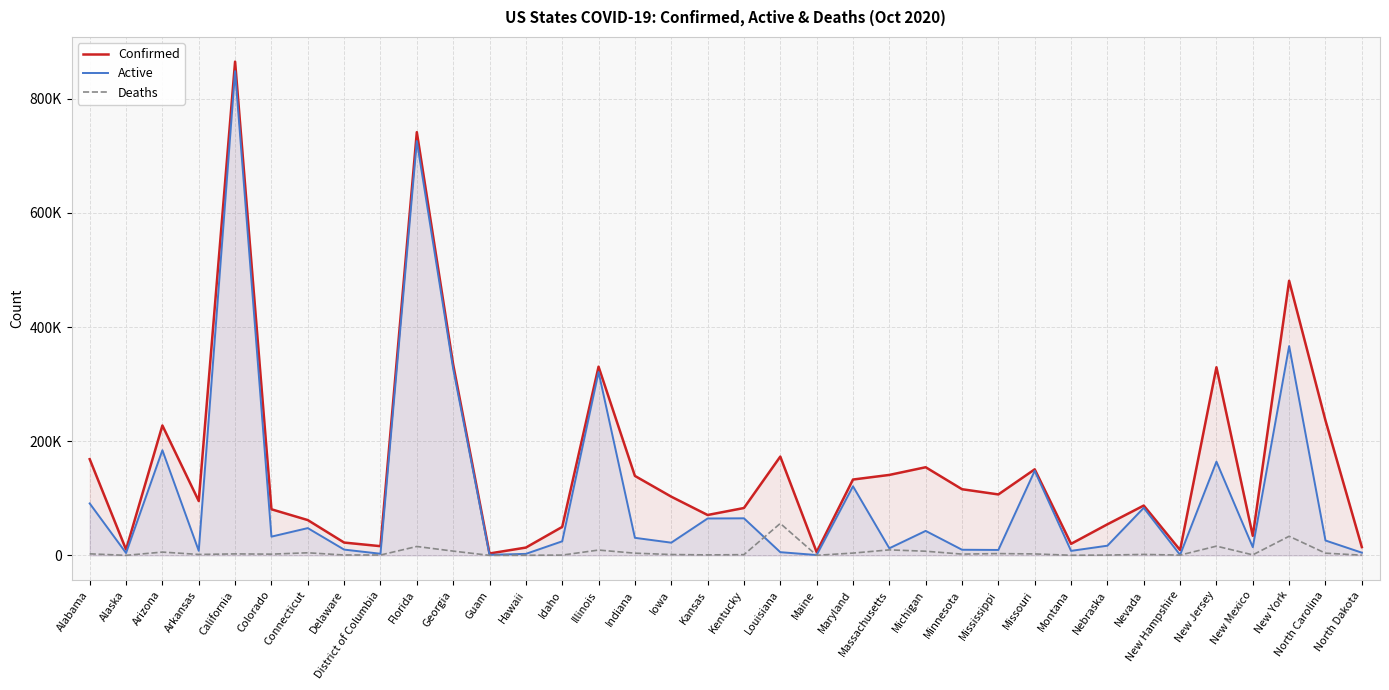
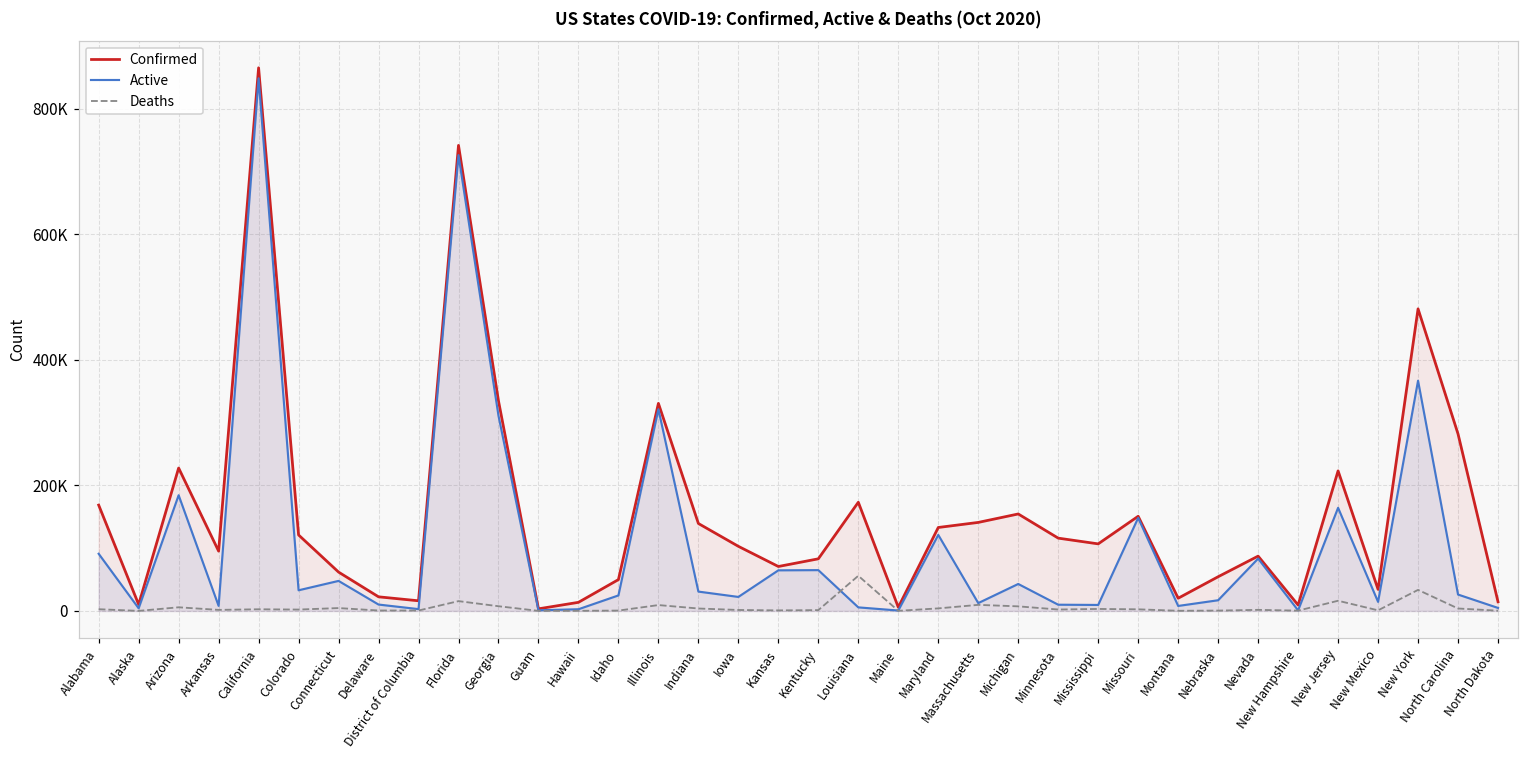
Confirmed, Colorado: 80000 -> 120000
Active, Georgia: 330000 -> 310000
Confirmed, New Jersey: 330000 -> 220000
Confirmed, North Carolina: 240000 -> 280000
